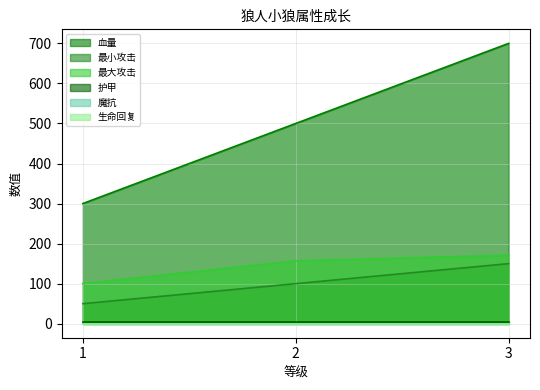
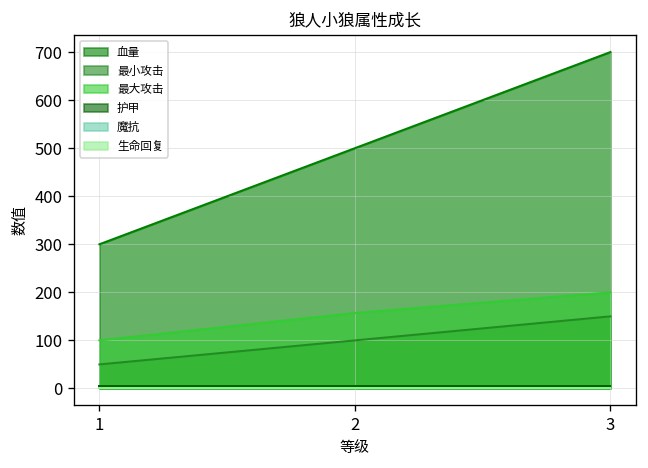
最大攻击, 3: 170 -> 200
